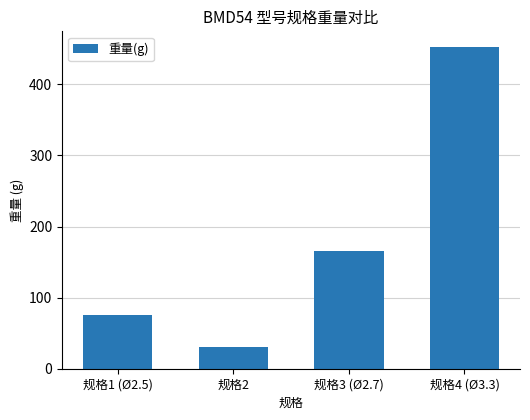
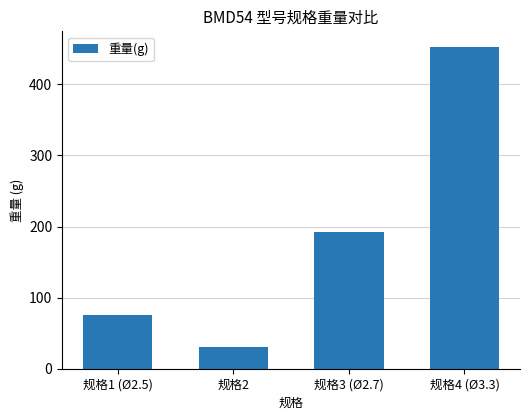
规格3 (Ø2.7): 170 -> 190
